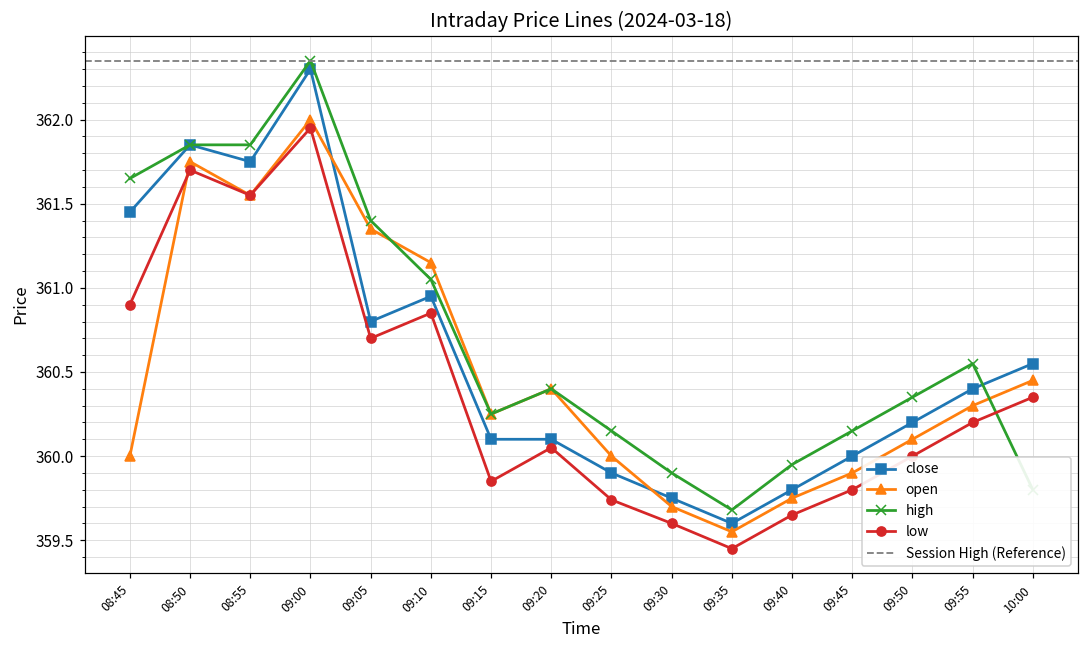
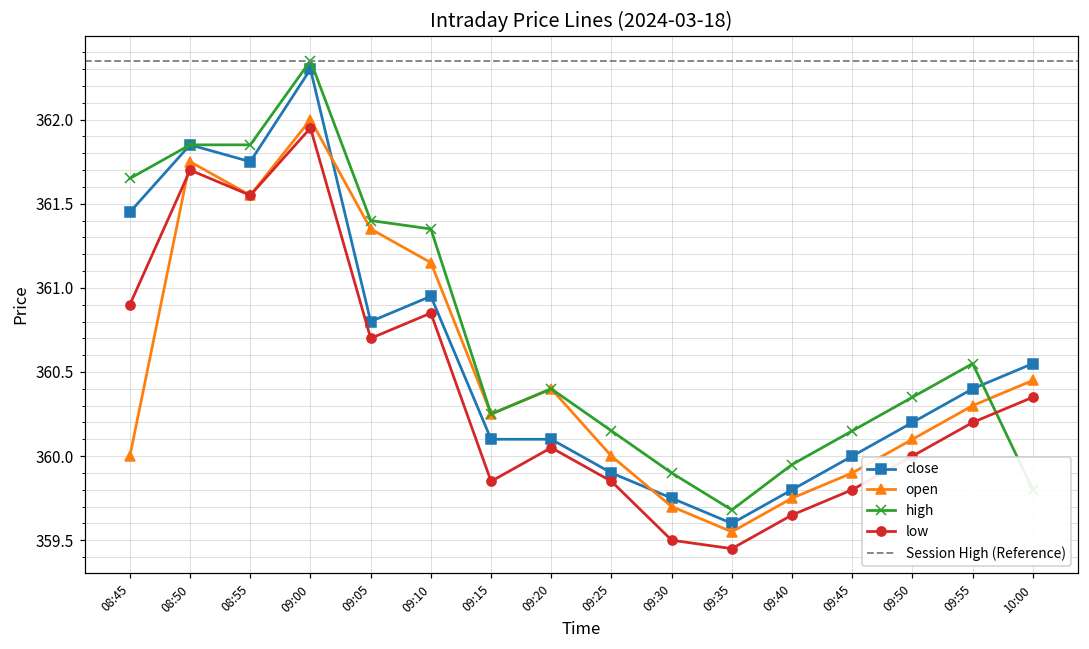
high, 09:10: 361.05 -> 361.35
low, 09:25: 359.74 -> 359.85
low, 09:30: 359.6 -> 359.5
